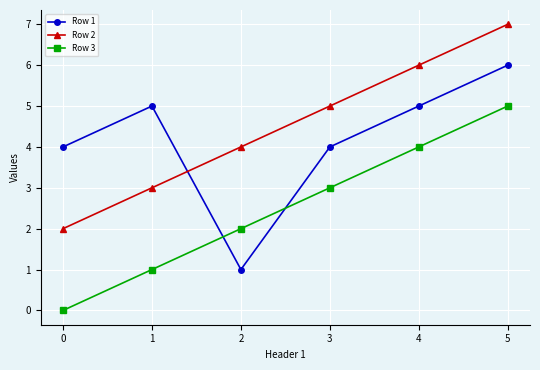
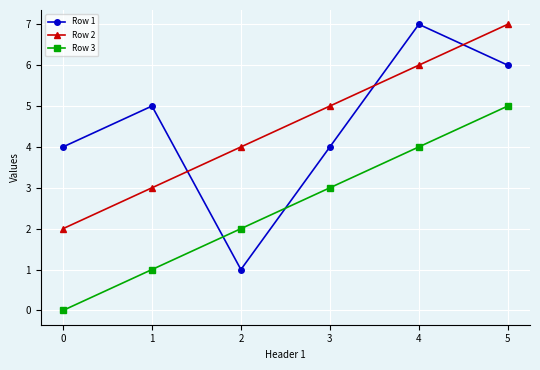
Row 1, 4: 5 -> 7
